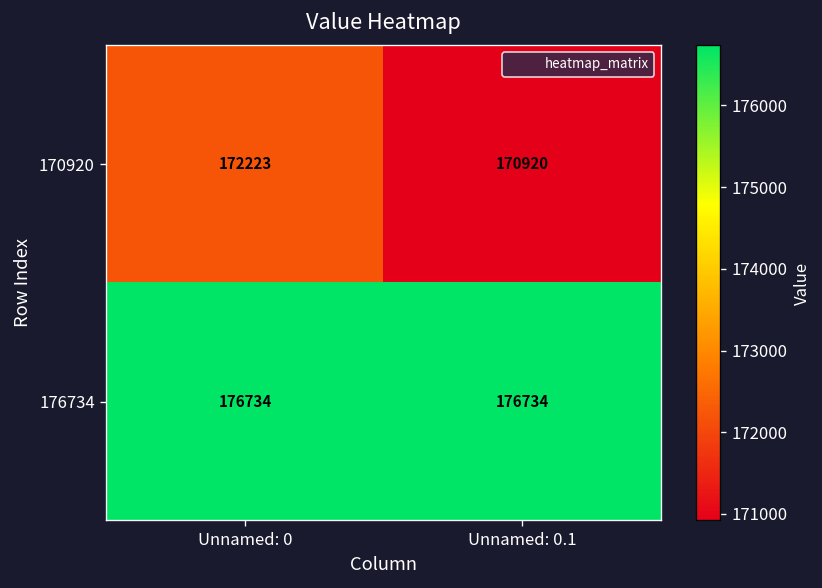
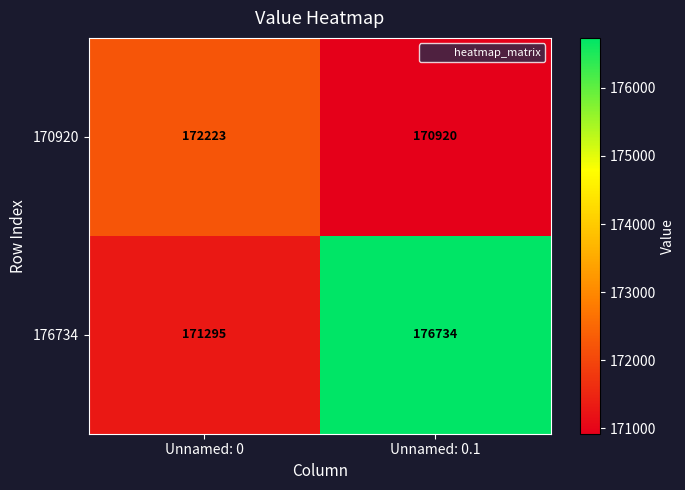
176734, Unnamed: 0: 176734 -> 171295
